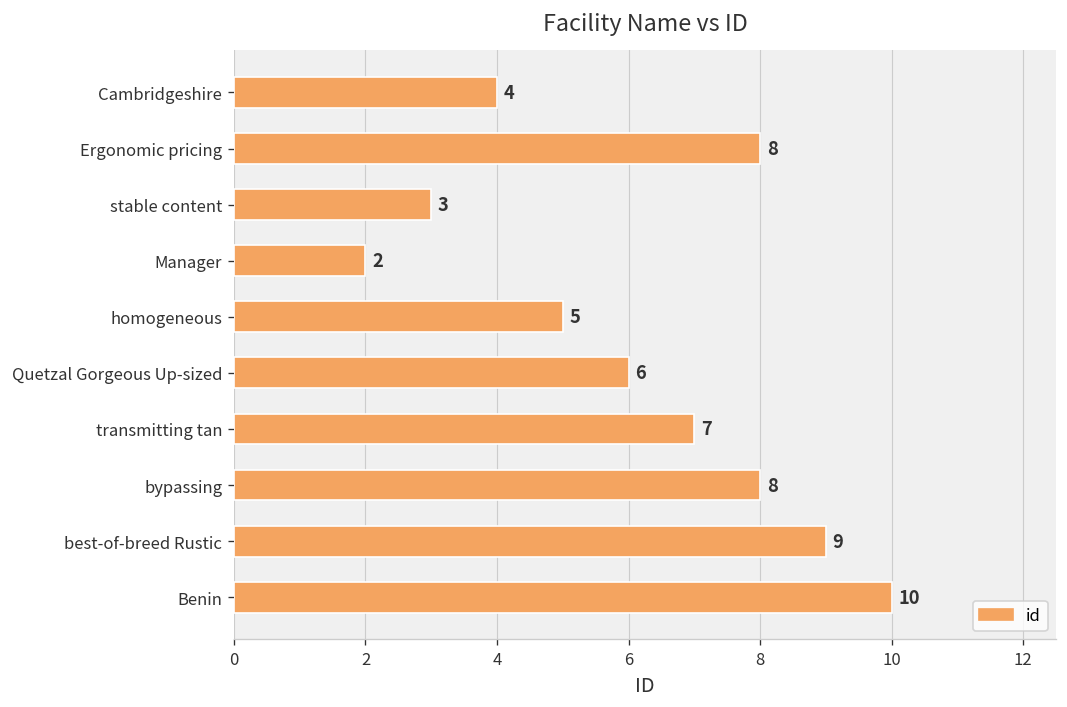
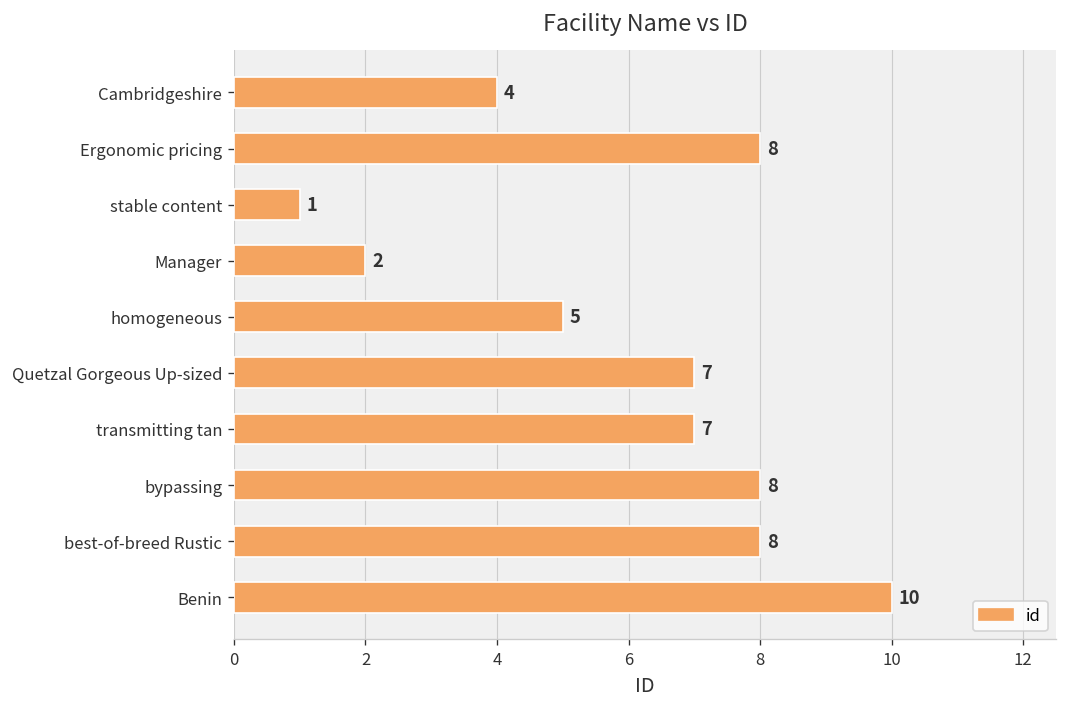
stable content: 3 -> 1
Quetzal Gorgeous Up-sized: 6 -> 7
best-of-breed Rustic: 9 -> 8
